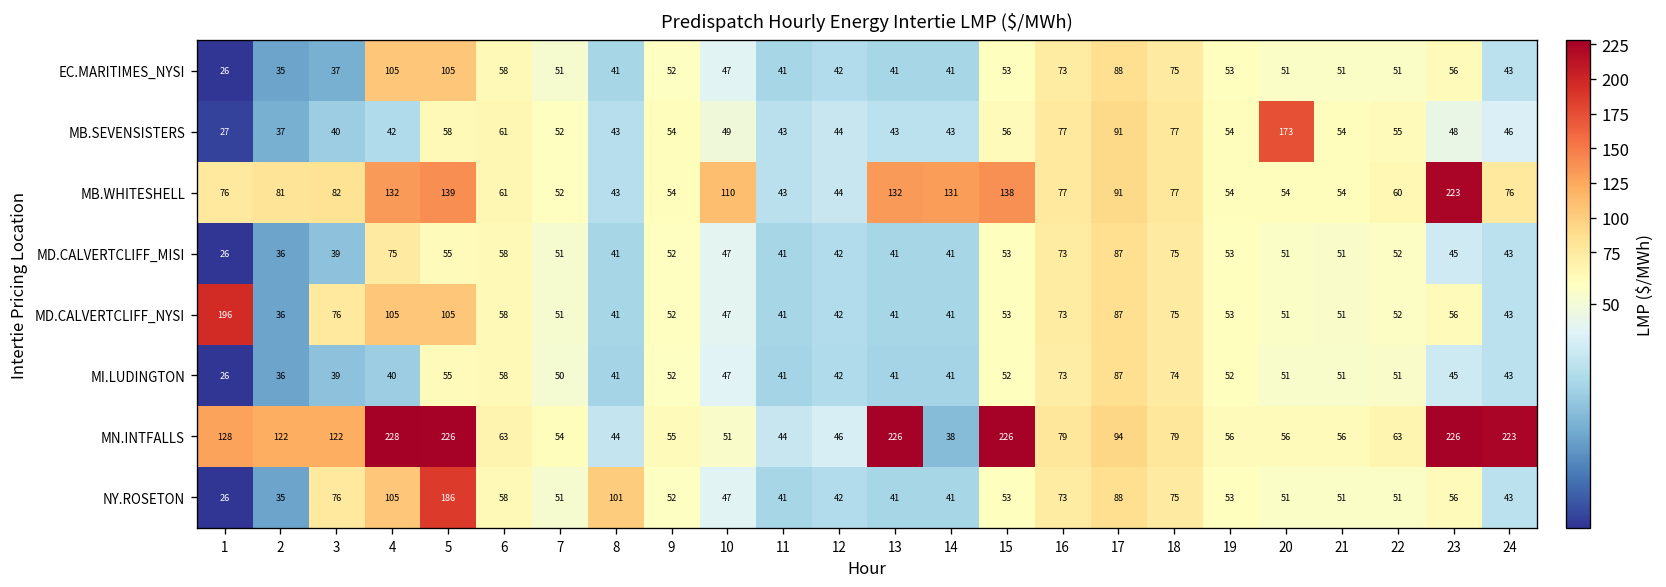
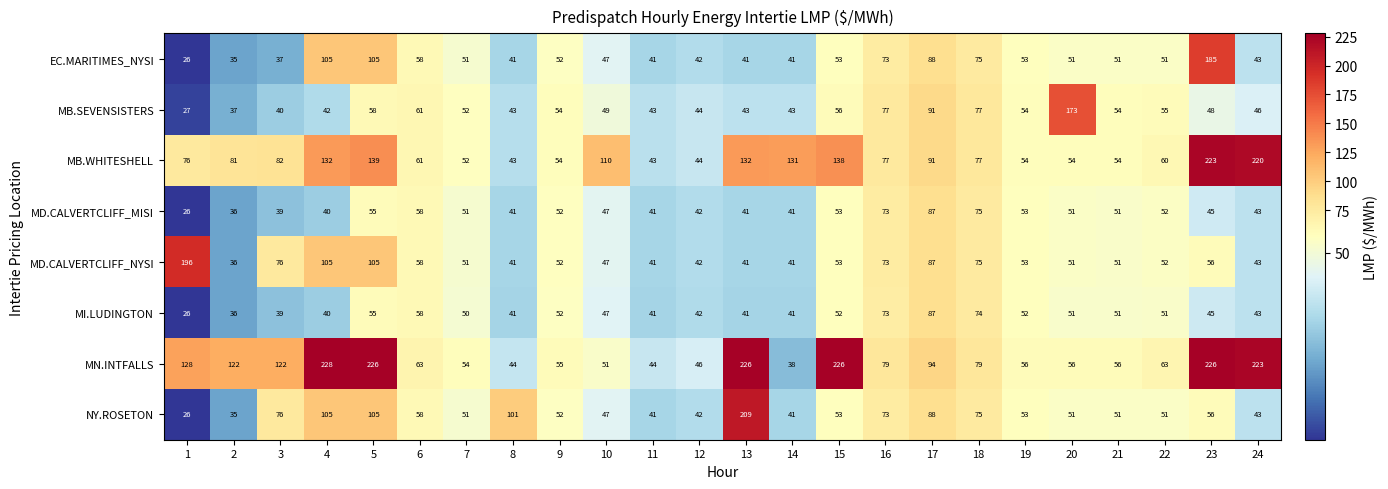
EC.MARITIMES_NYSI, 23: 56 -> 185
MB.WHITESHELL, 24: 76 -> 220
MD.CALVERTCLIFF_MISI, 4: 75 -> 40
NY.ROSETON, 5: 186 -> 105
NY.ROSETON, 13: 41 -> 209
